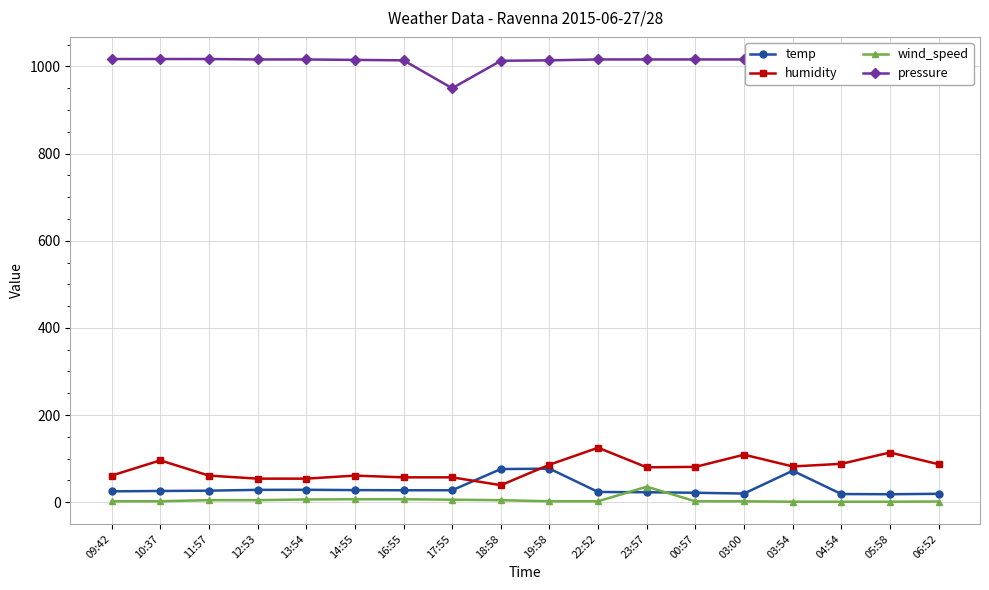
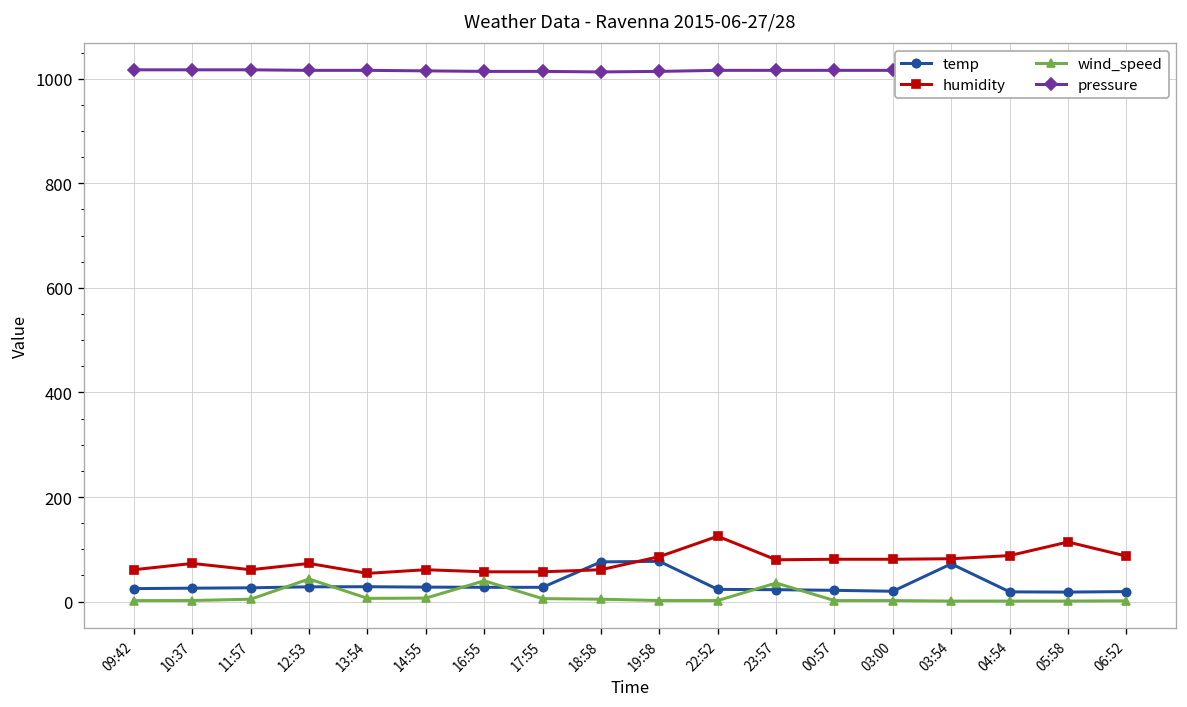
humidity, 10:37: 100 -> 70
humidity, 12:53: 50 -> 70
wind_speed, 12:53: 0 -> 40
wind_speed, 16:55: 10 -> 40
pressure, 17:55: 950 -> 1010
humidity, 18:58: 40 -> 60
humidity, 03:00: 110 -> 80
